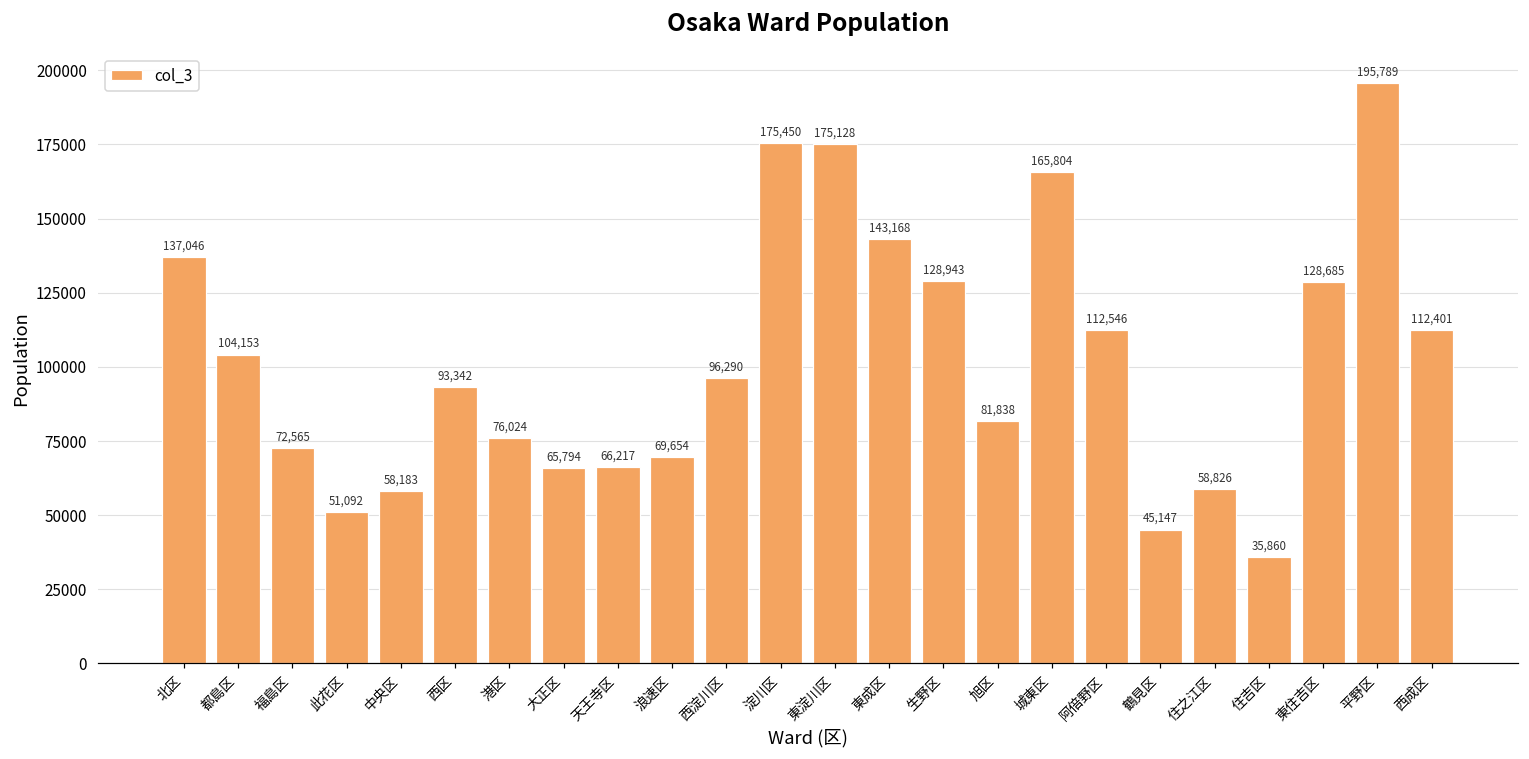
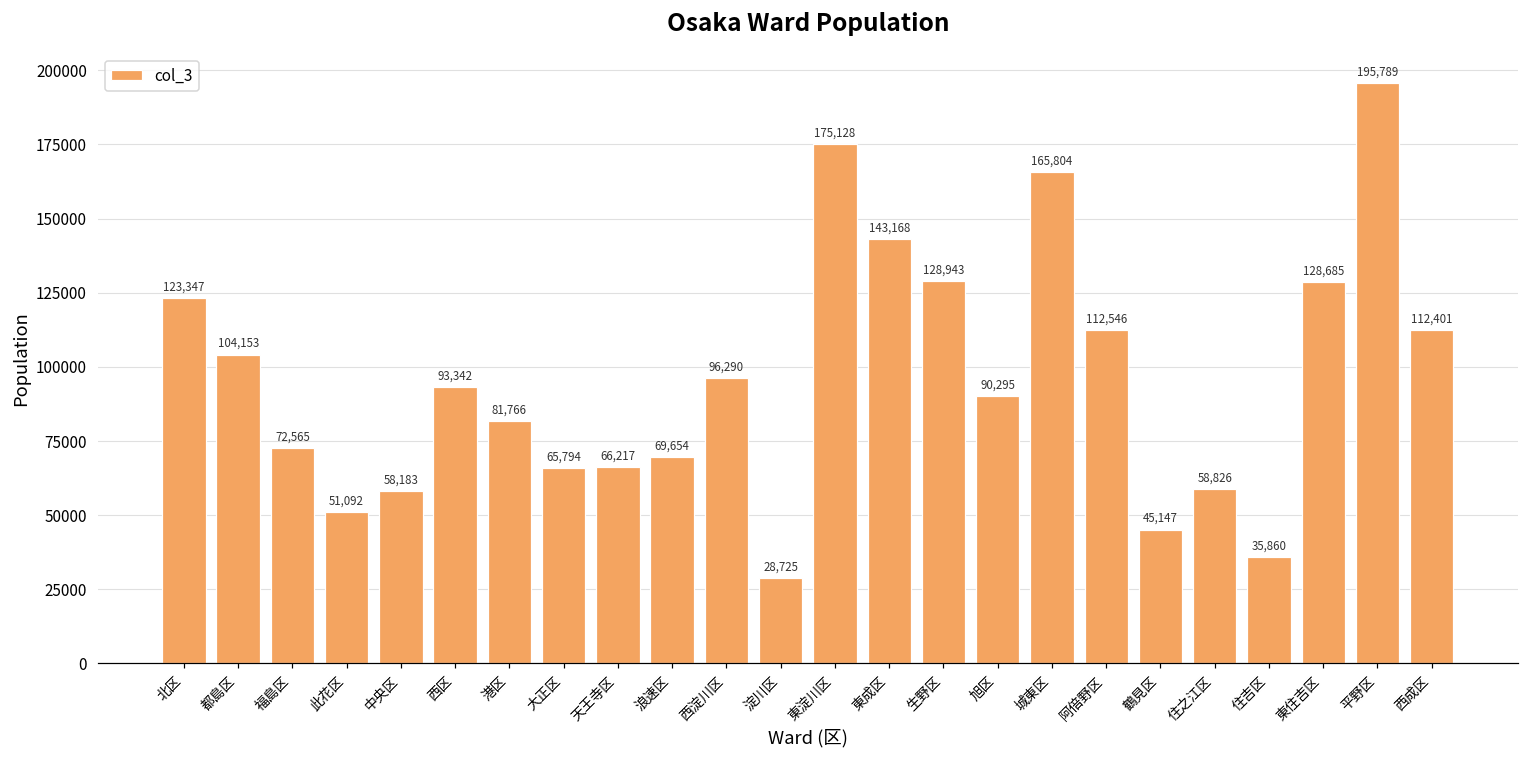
北区: 137,046 -> 123,347
港区: 76,024 -> 81,766
淀川区: 175,450 -> 28,725
旭区: 81,838 -> 90,295
